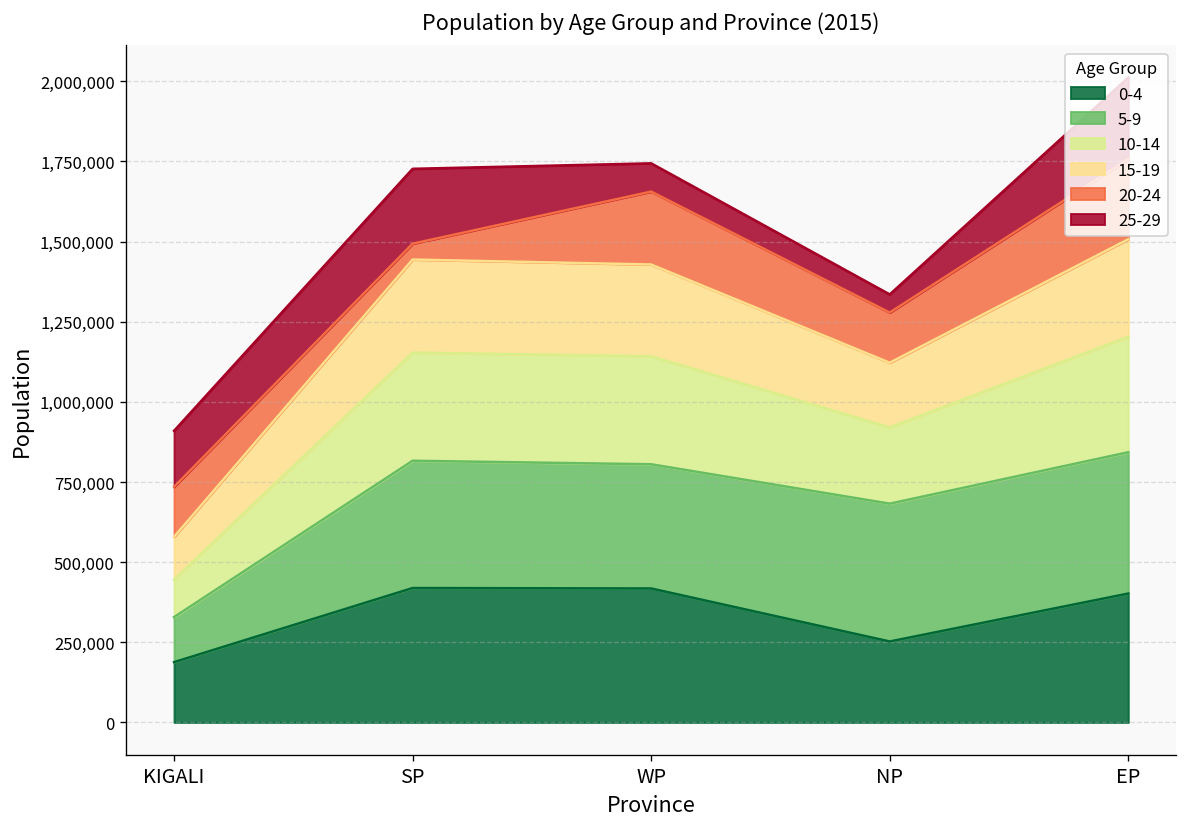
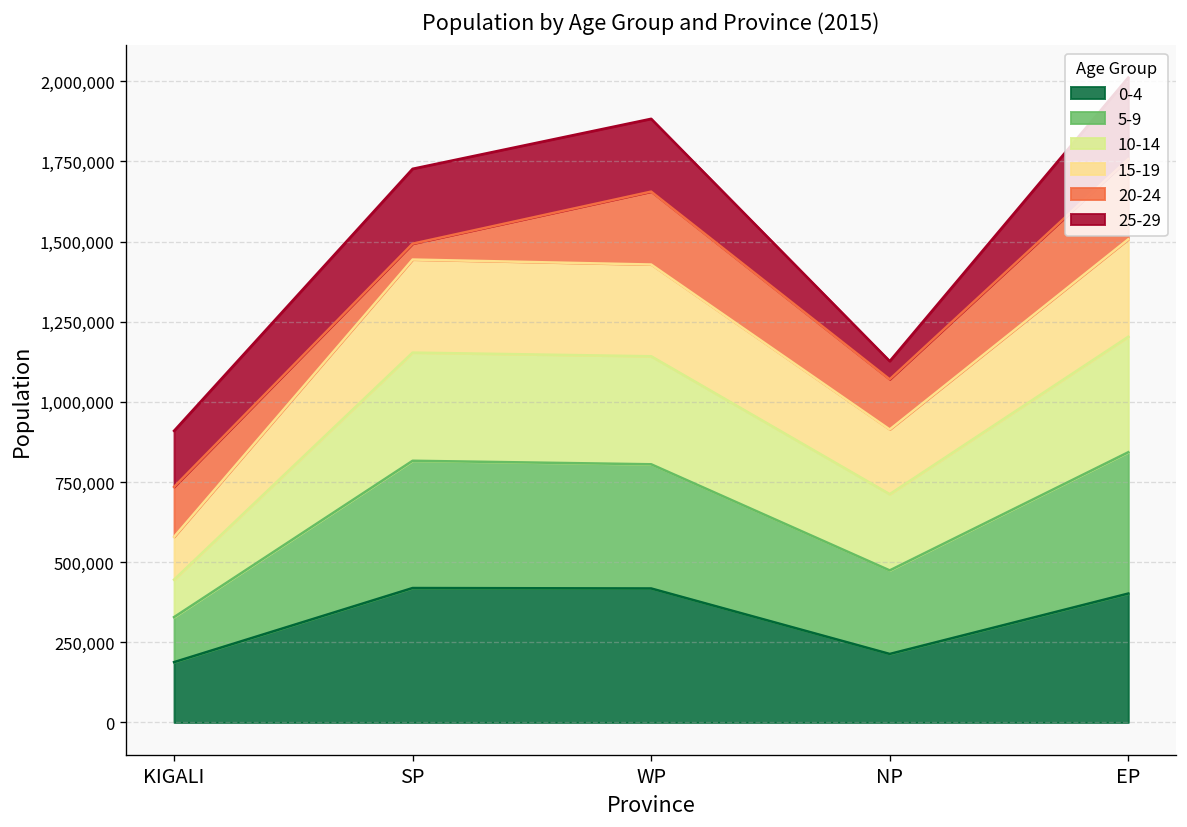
25-29, WP: 90,000 -> 230,000
0-4, NP: 250,000 -> 210,000
5-9, NP: 430,000 -> 260,000
